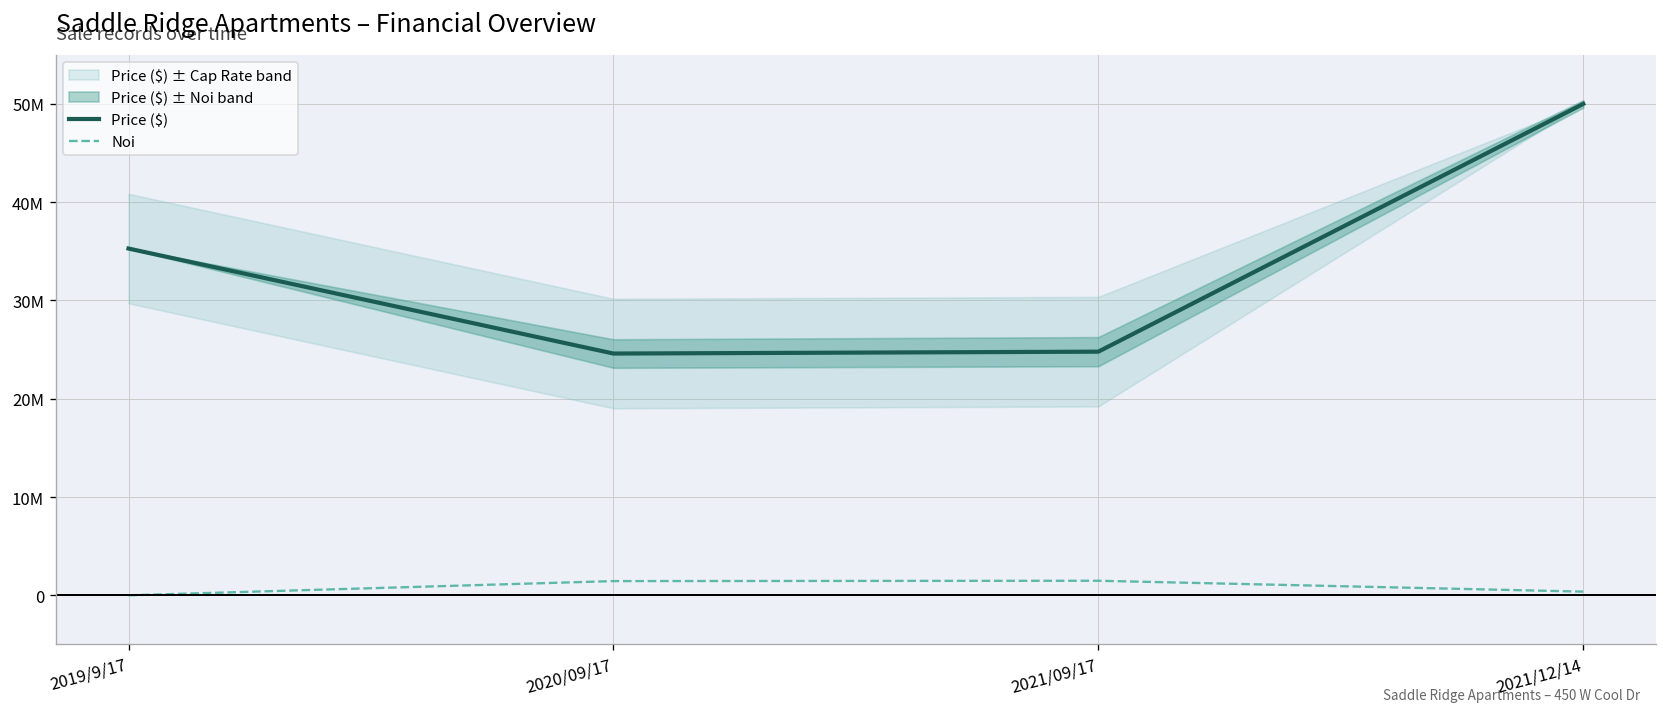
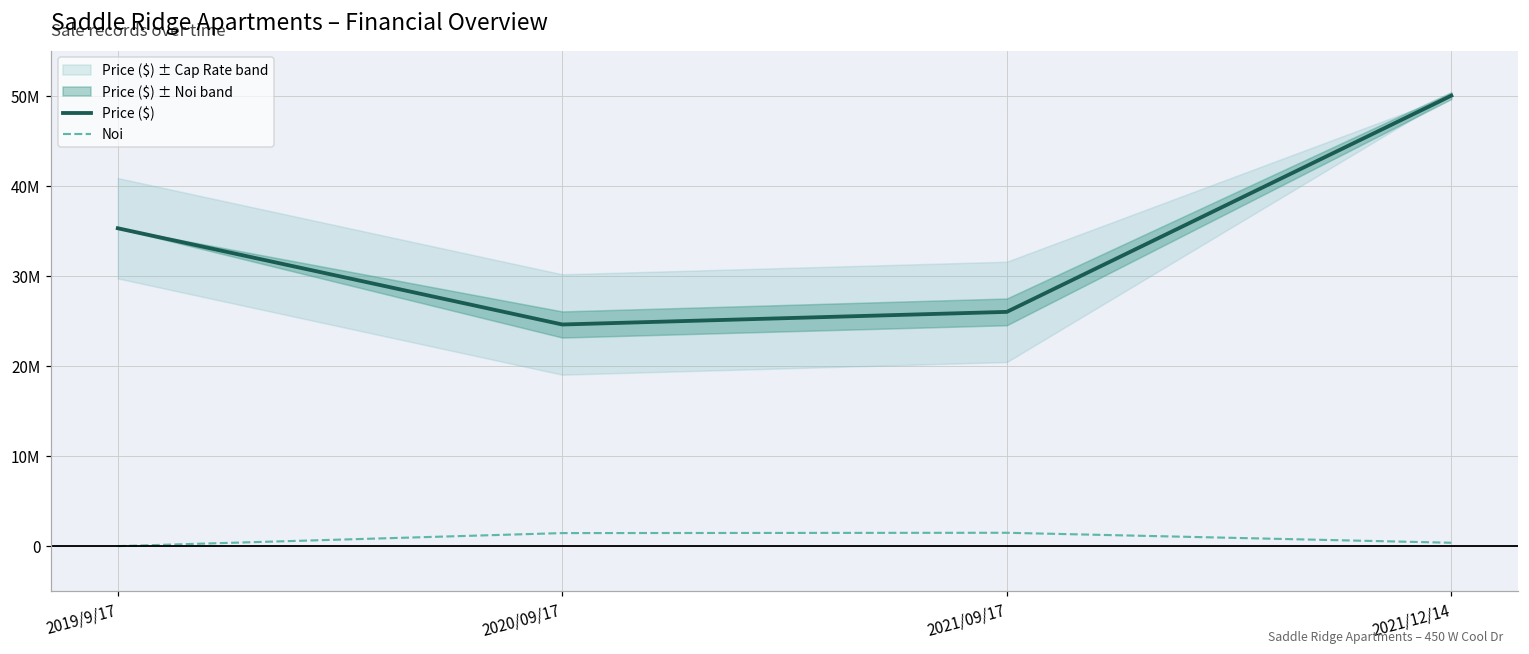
Price ($), 2021/09/17: 25000000 -> 26000000
